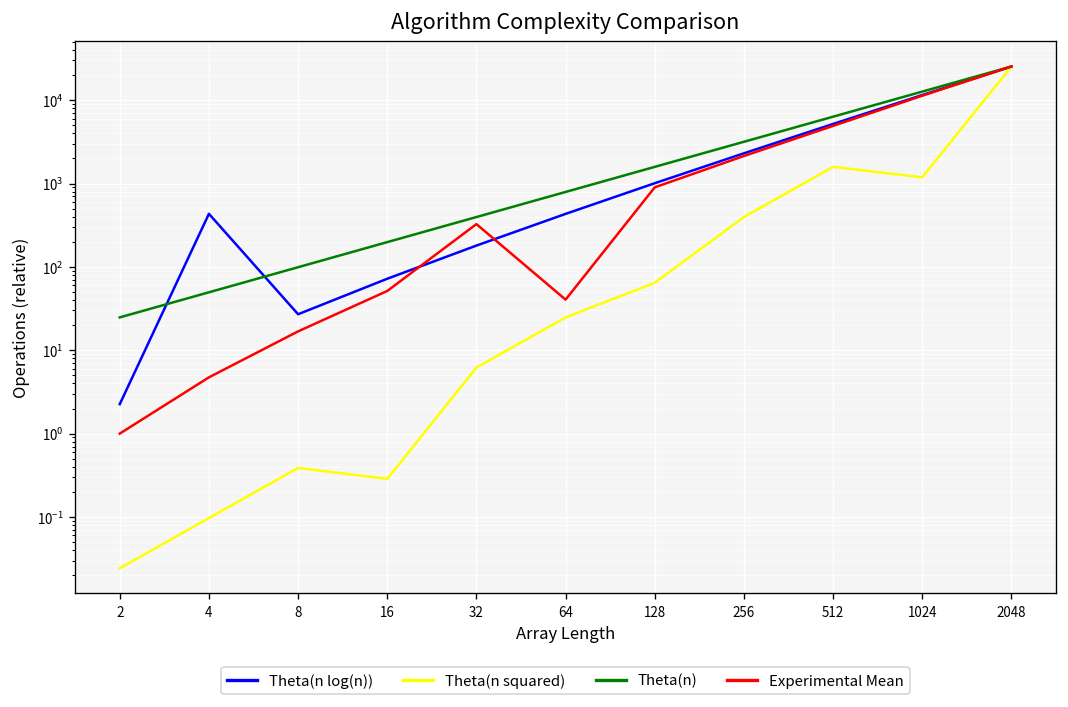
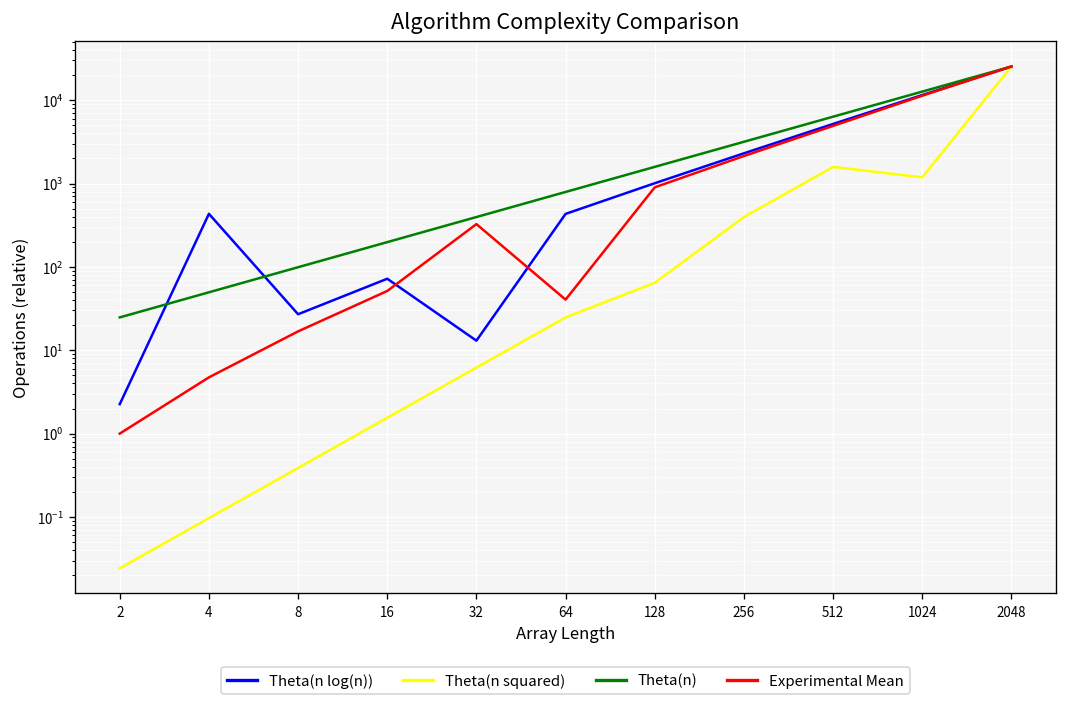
Theta(n squared), 16: 0.29 -> 1.5
Theta(n log(n)), 32: 180 -> 13
